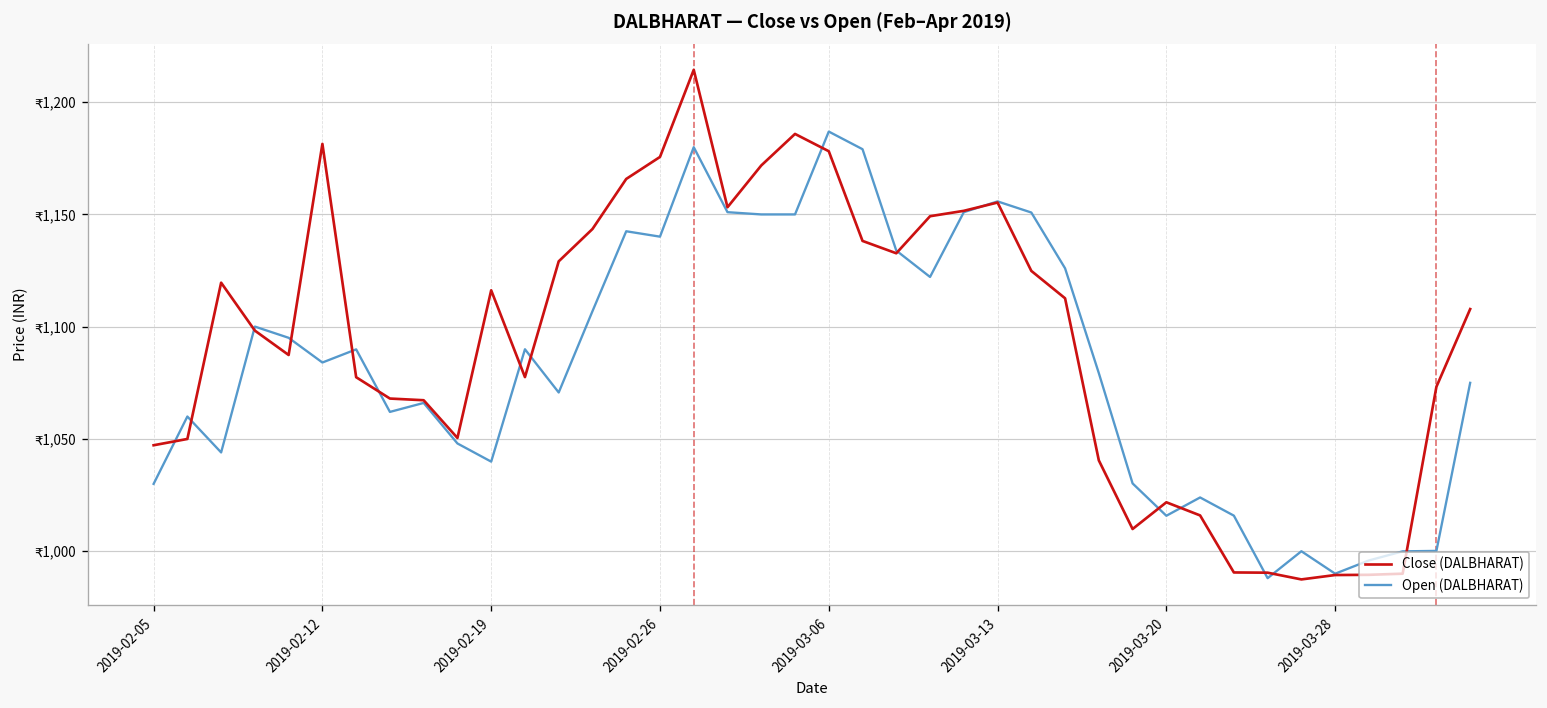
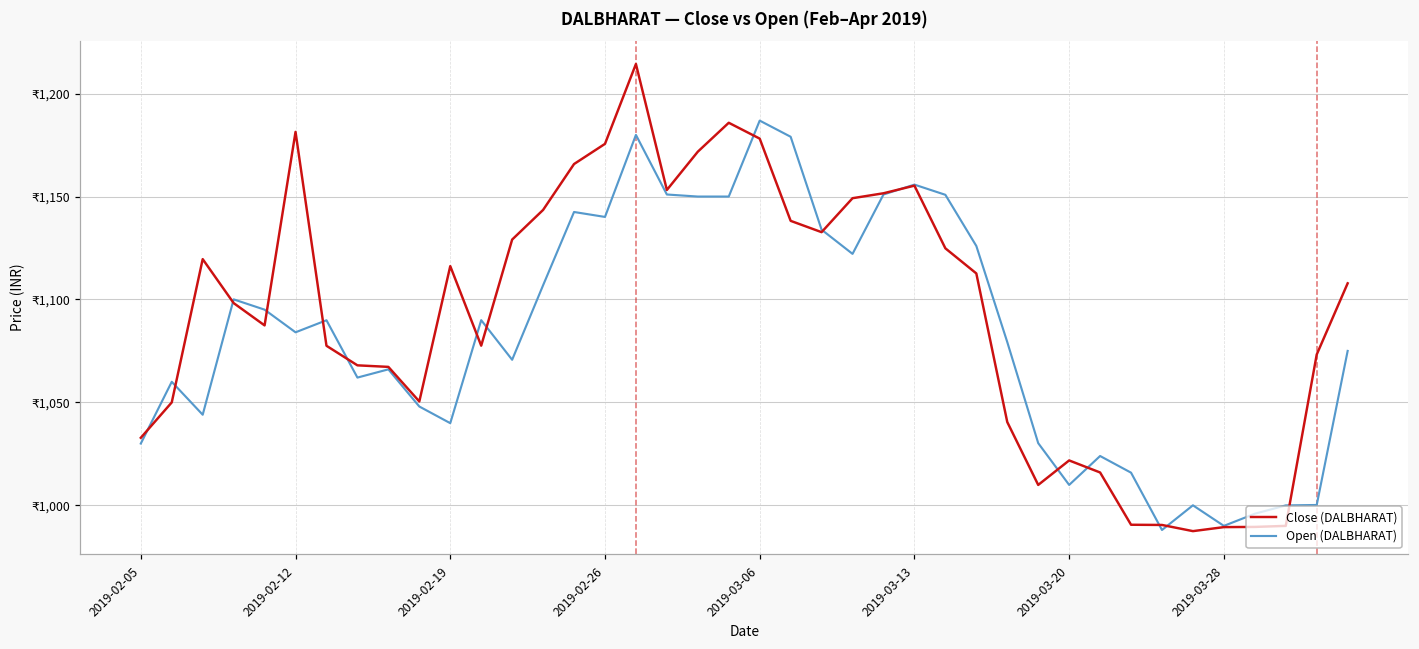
Close (DALBHARAT), 2019-02-05: ₹1,047 -> ₹1,033
Open (DALBHARAT), 2019-03-20: ₹1,016 -> ₹1,010
